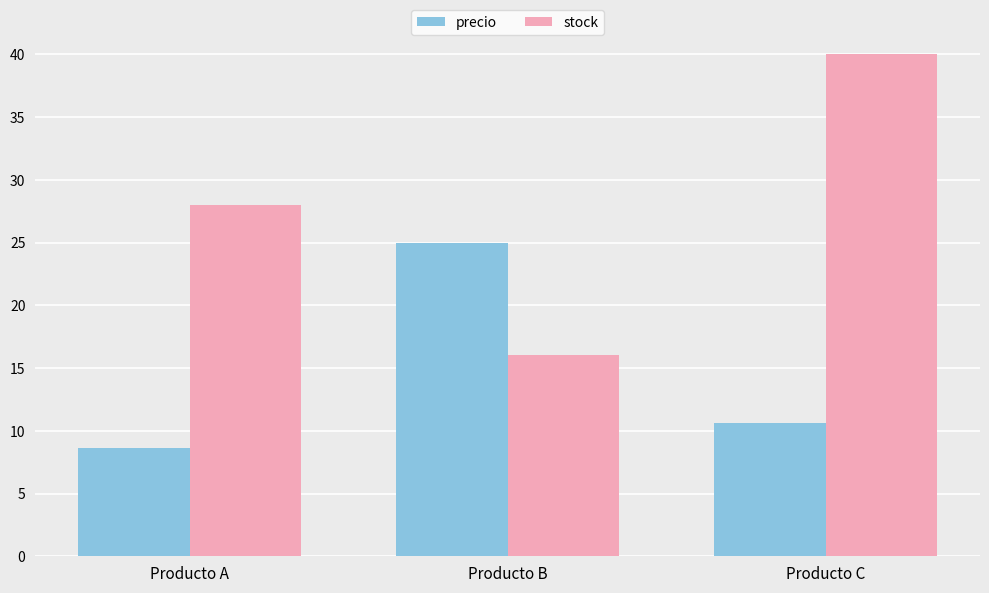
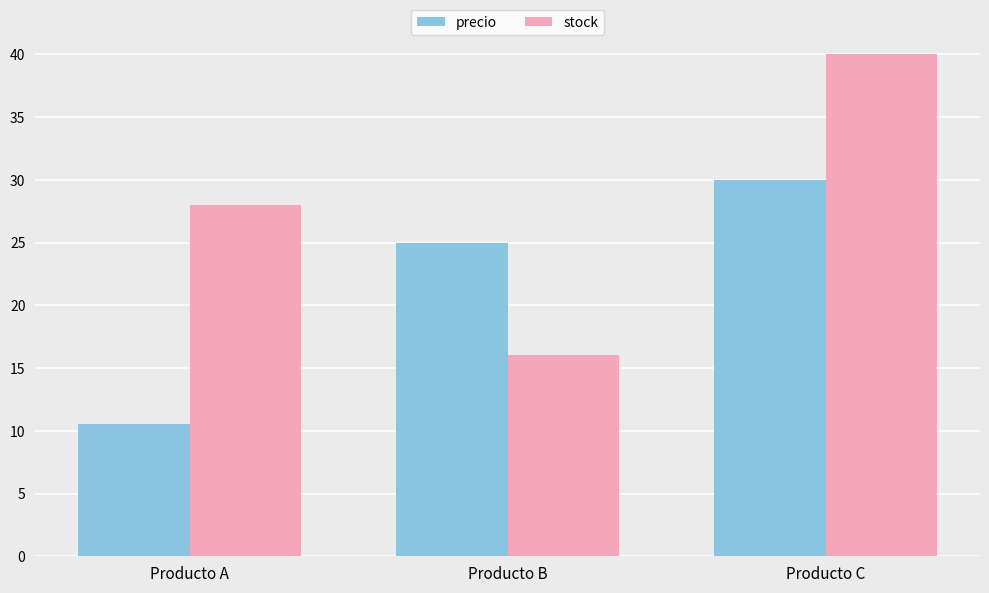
precio, Producto A: 8.6 -> 10.5
precio, Producto C: 10.6 -> 30.0
